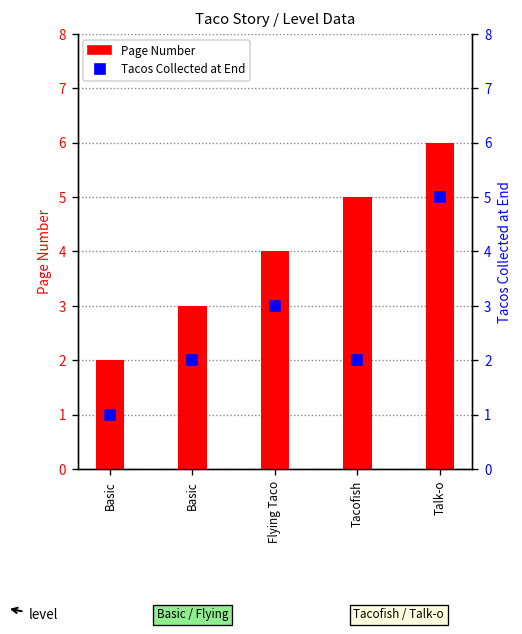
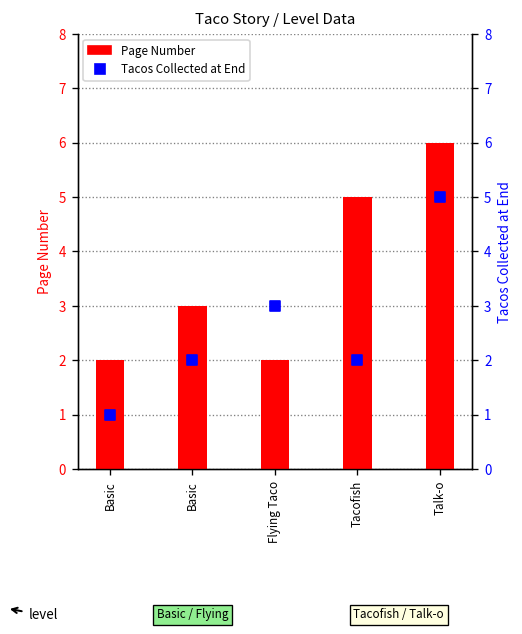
Page Number, Flying Taco: 4 -> 2
